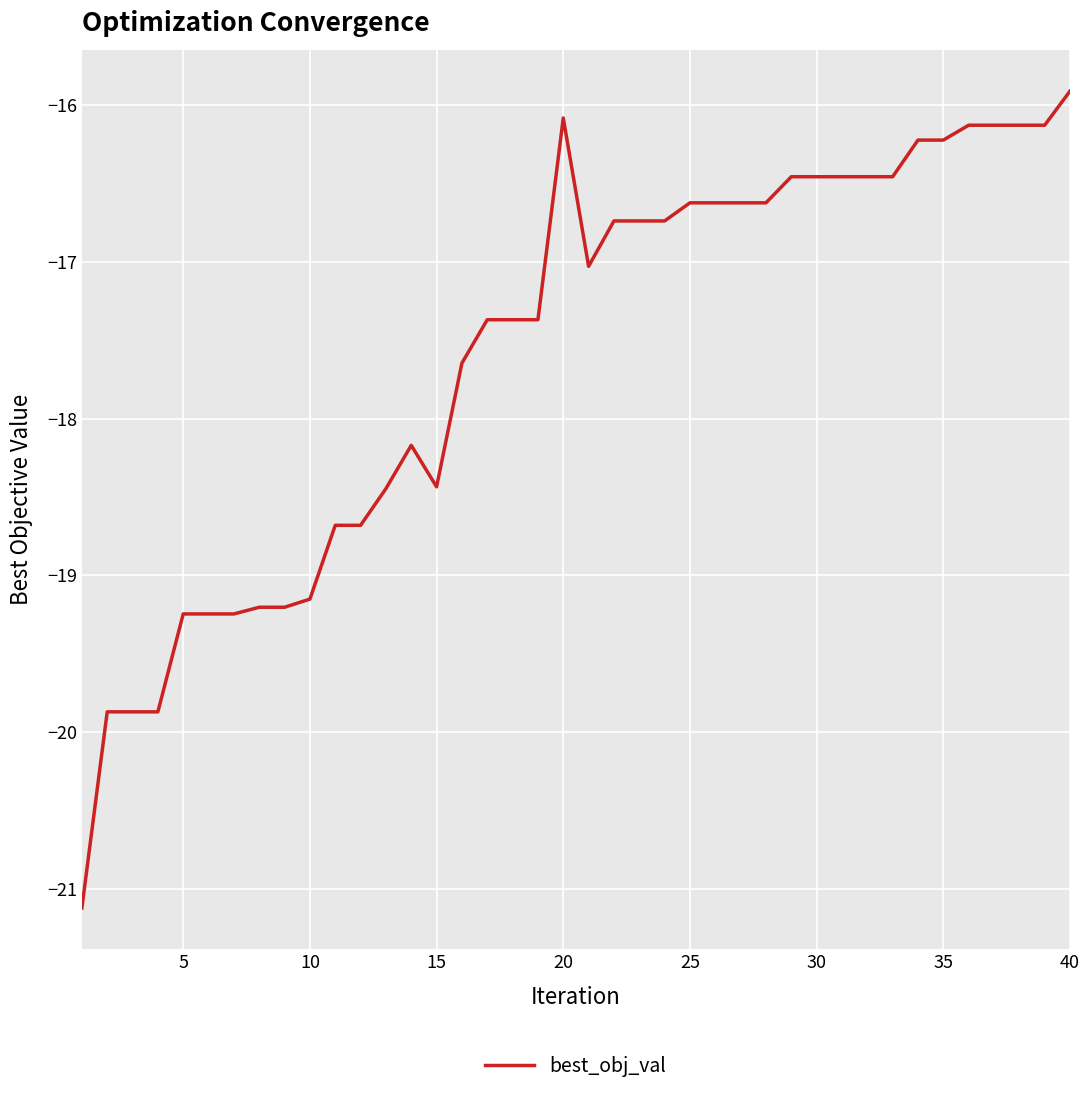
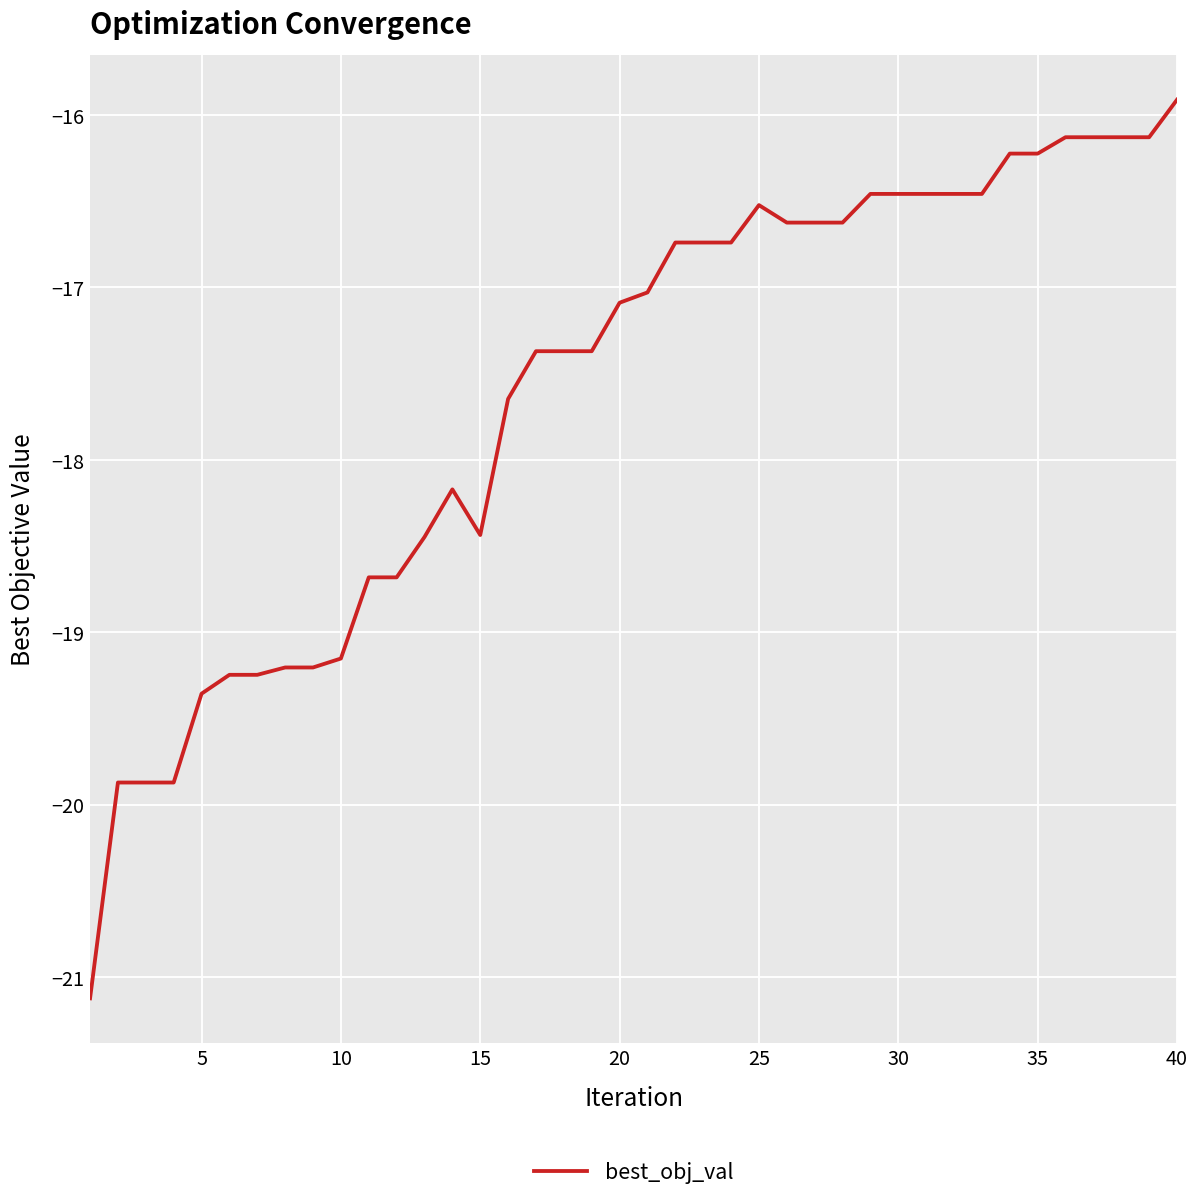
5: -19.25 -> -19.36
20: -16.08 -> -17.09
25: -16.62 -> -16.52
